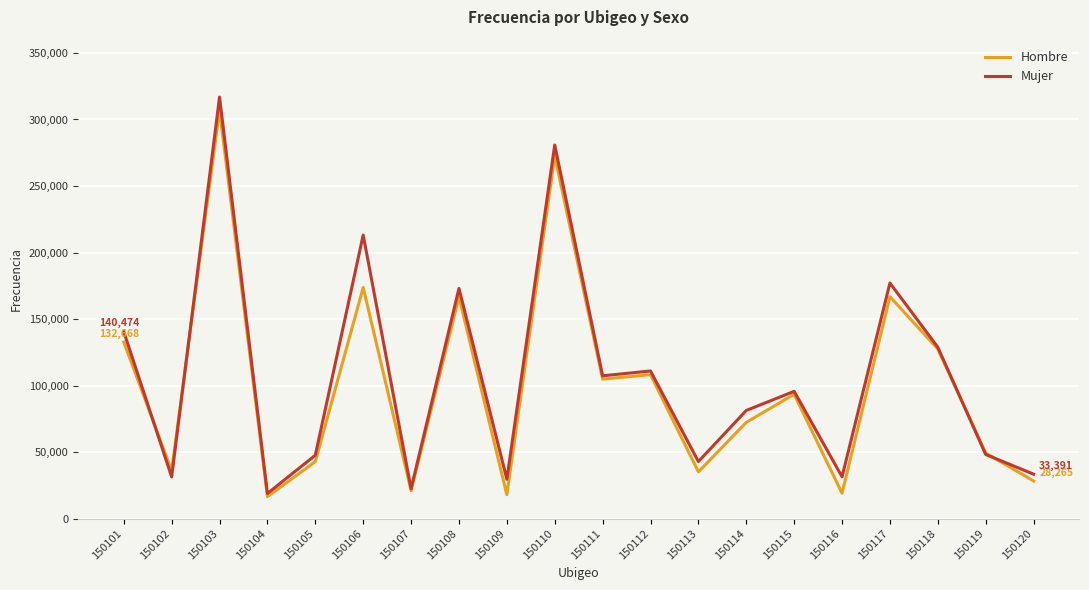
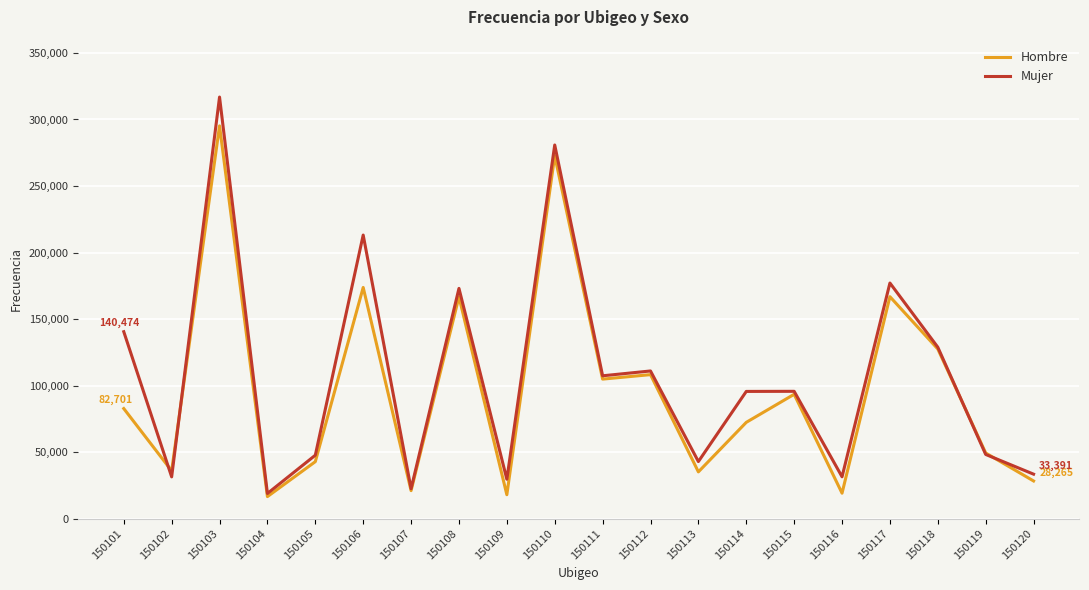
Hombre, 150101: 132,668 -> 82,701
Hombre, 150103: 307,000 -> 295,000
Mujer, 150114: 81,000 -> 96,000
